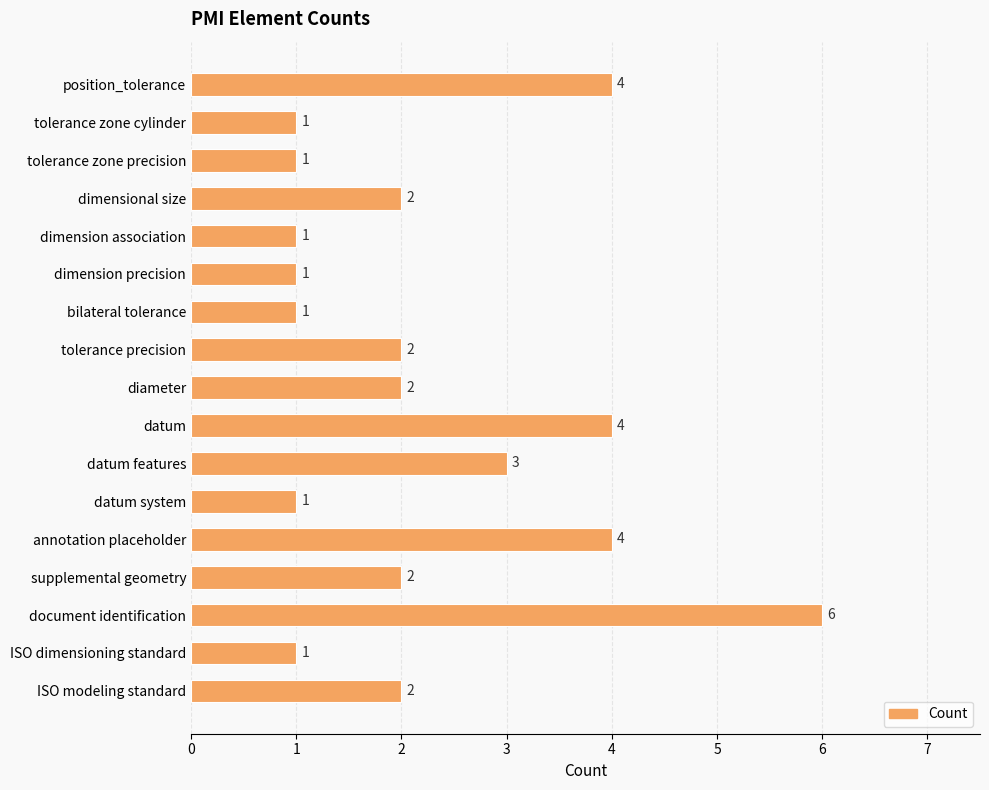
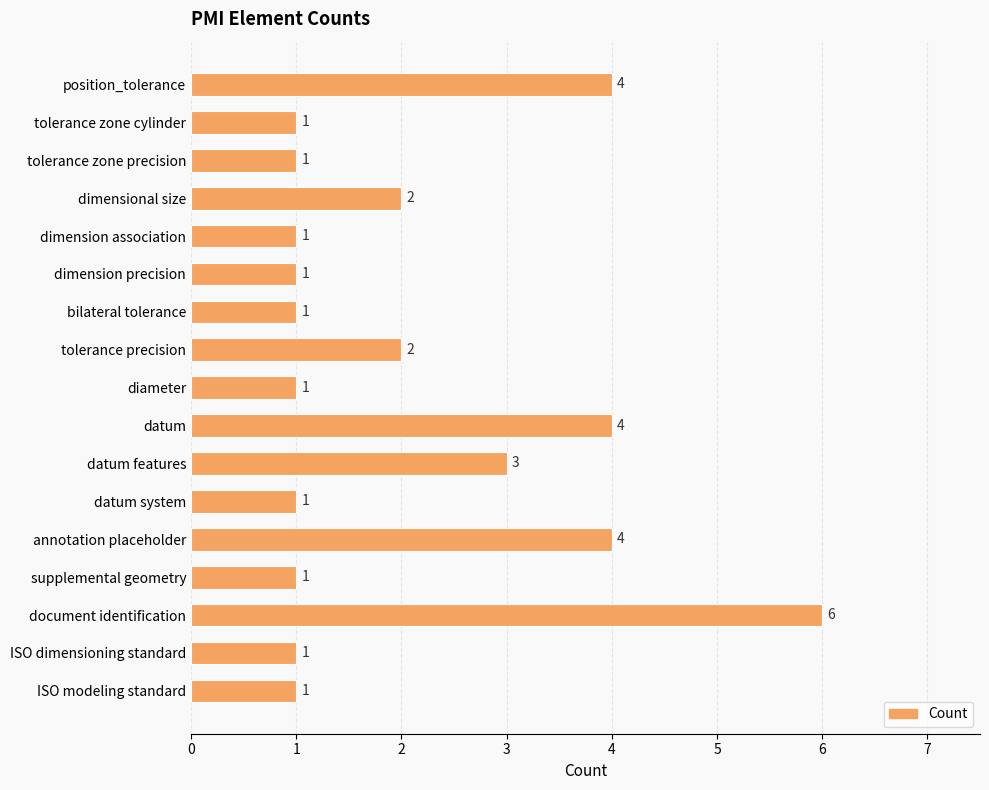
diameter: 2 -> 1
supplemental geometry: 2 -> 1
ISO modeling standard: 2 -> 1
